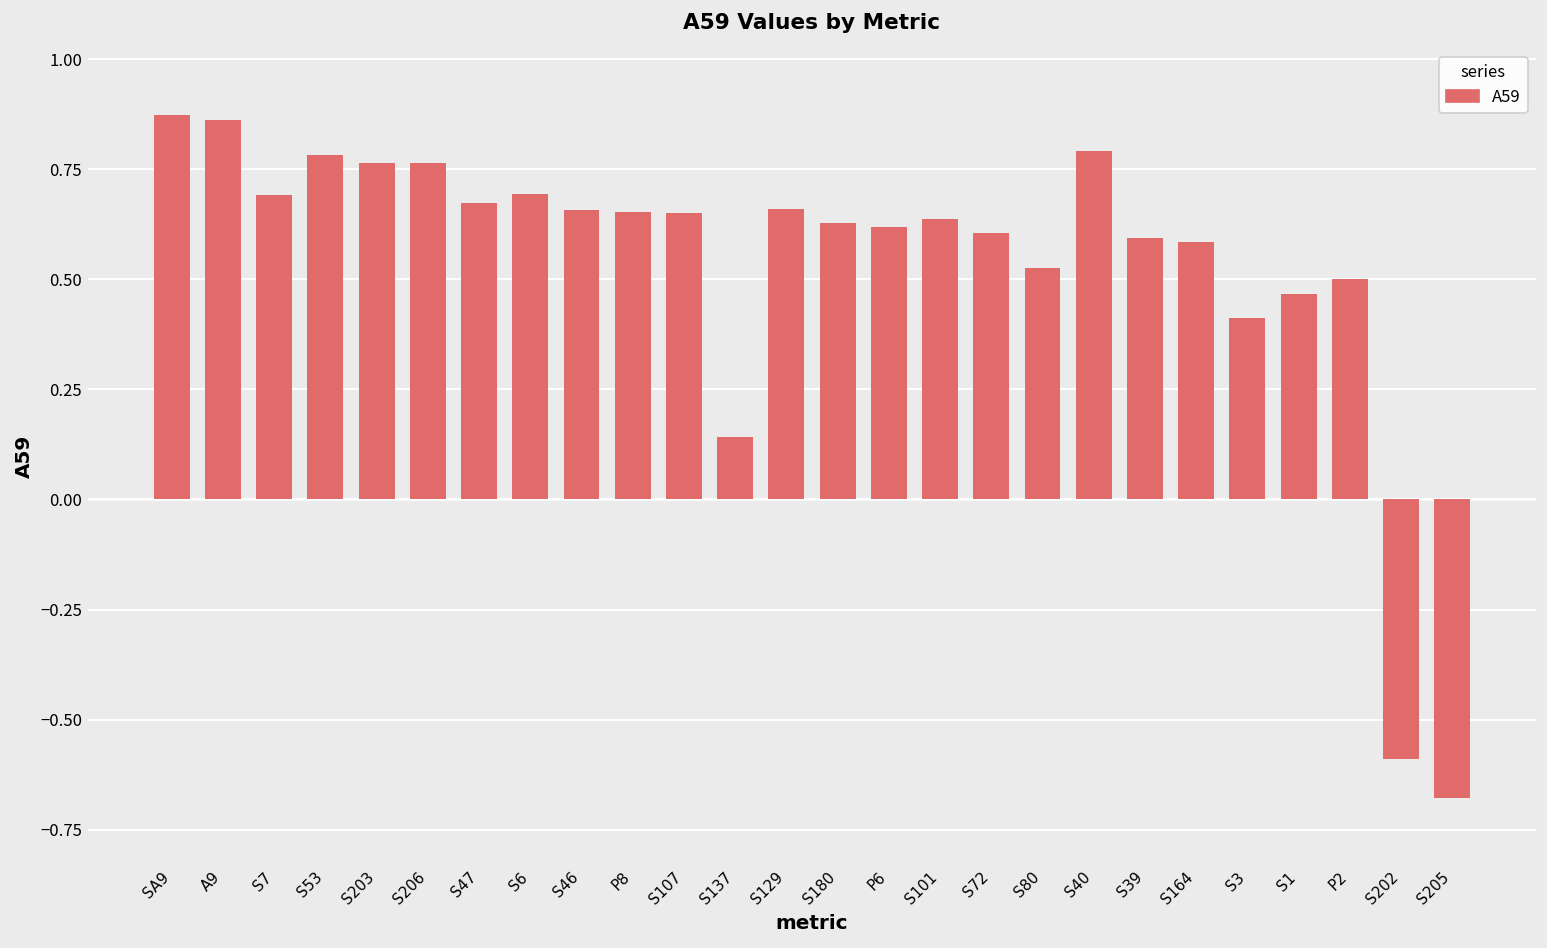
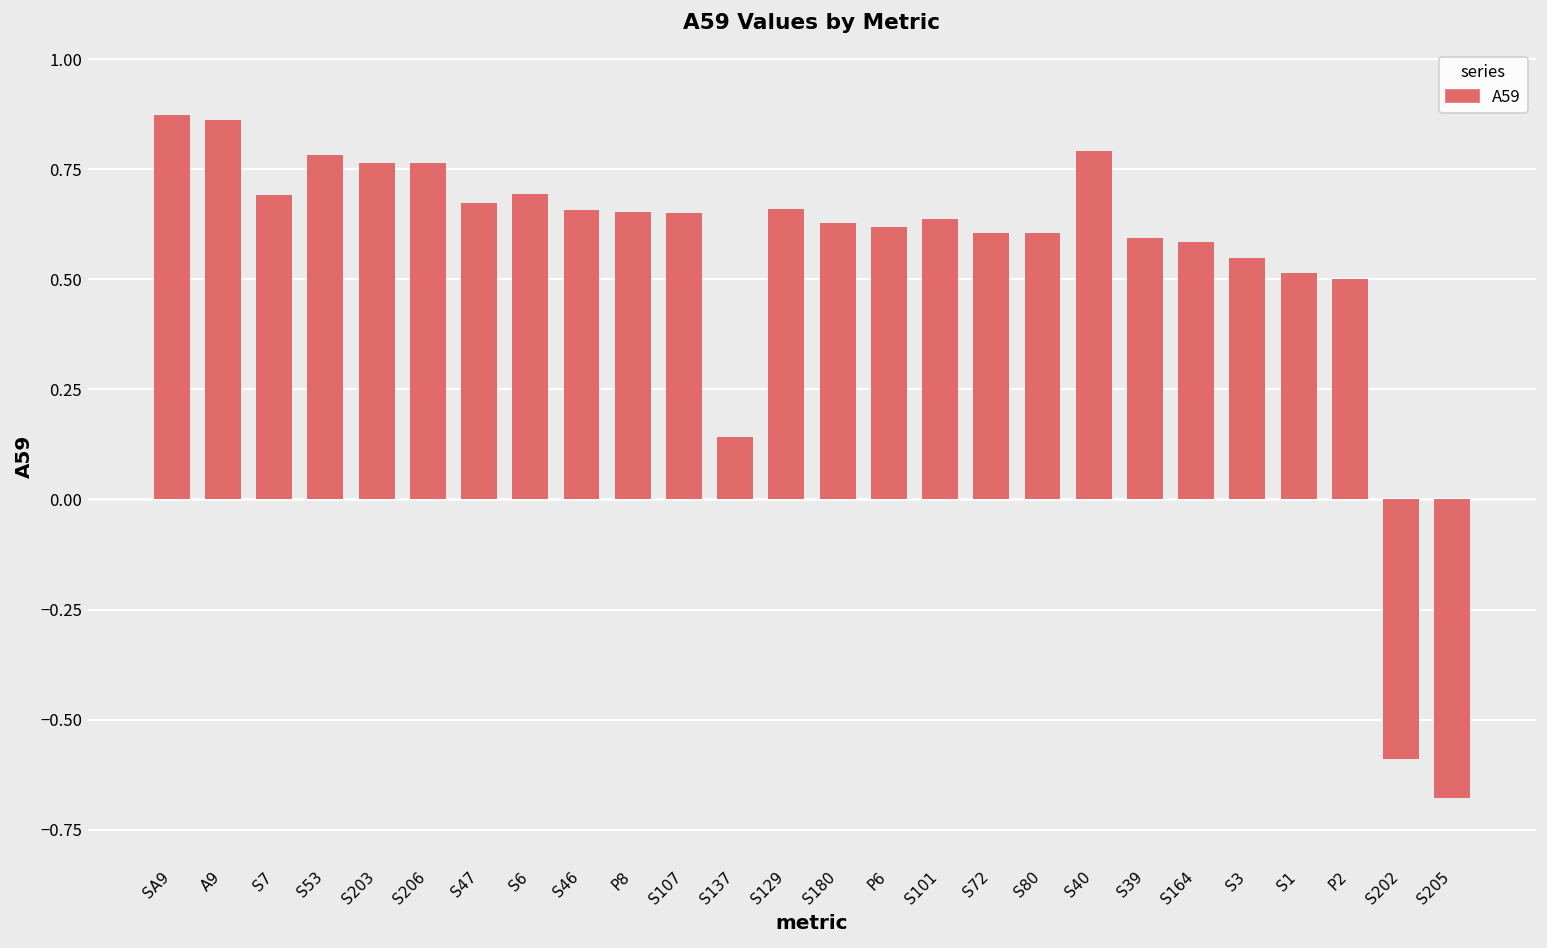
S80: 0.53 -> 0.60
S3: 0.41 -> 0.55
S1: 0.47 -> 0.52
